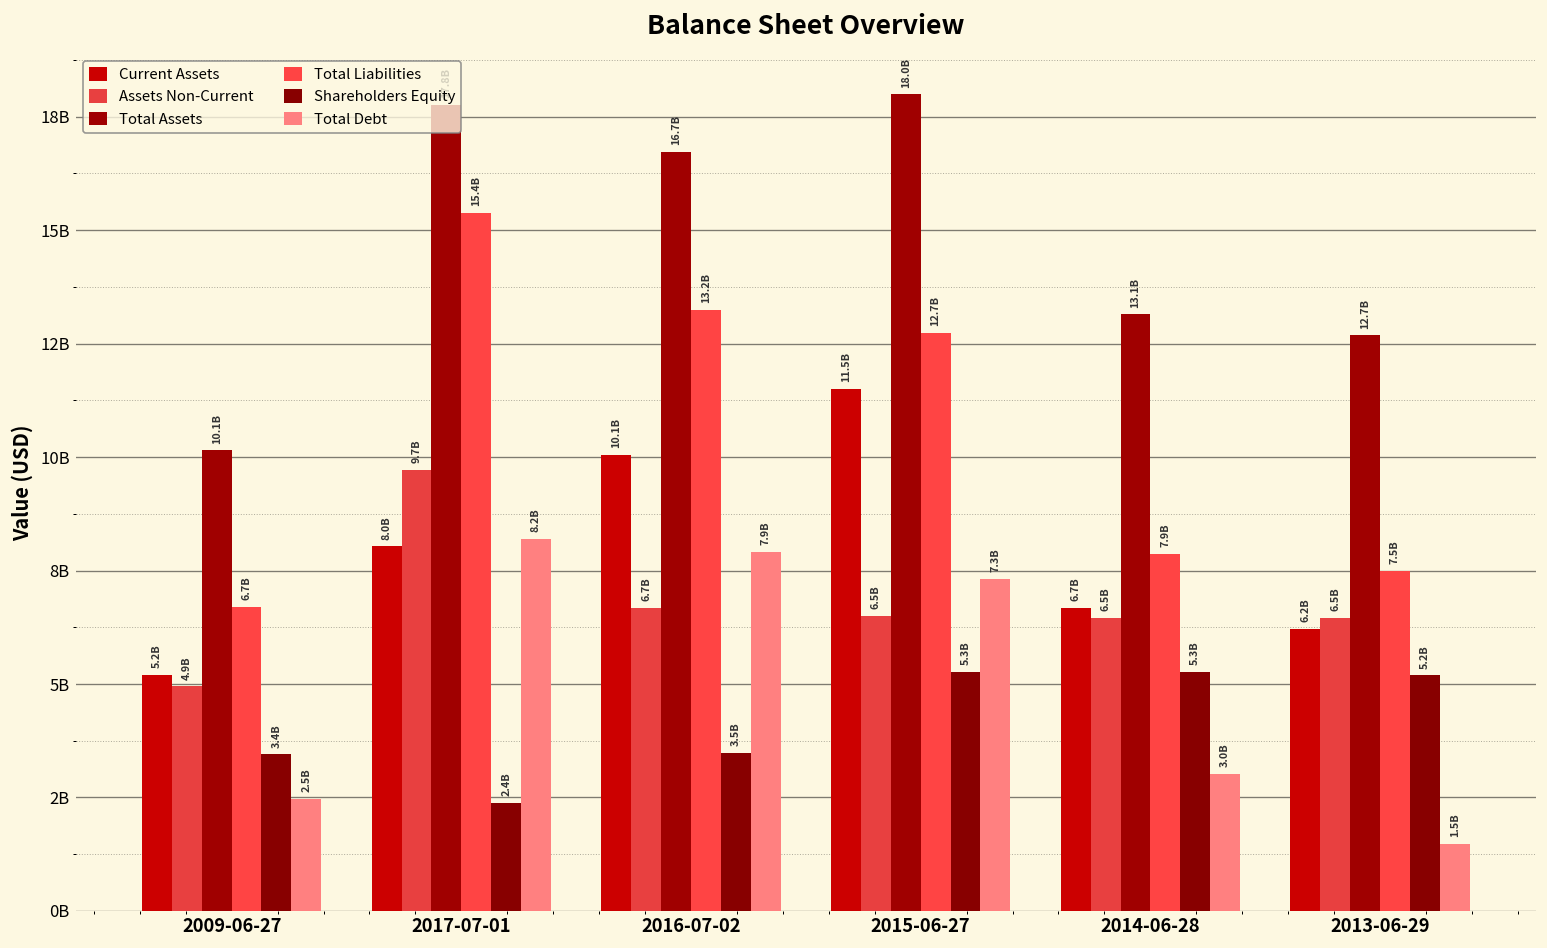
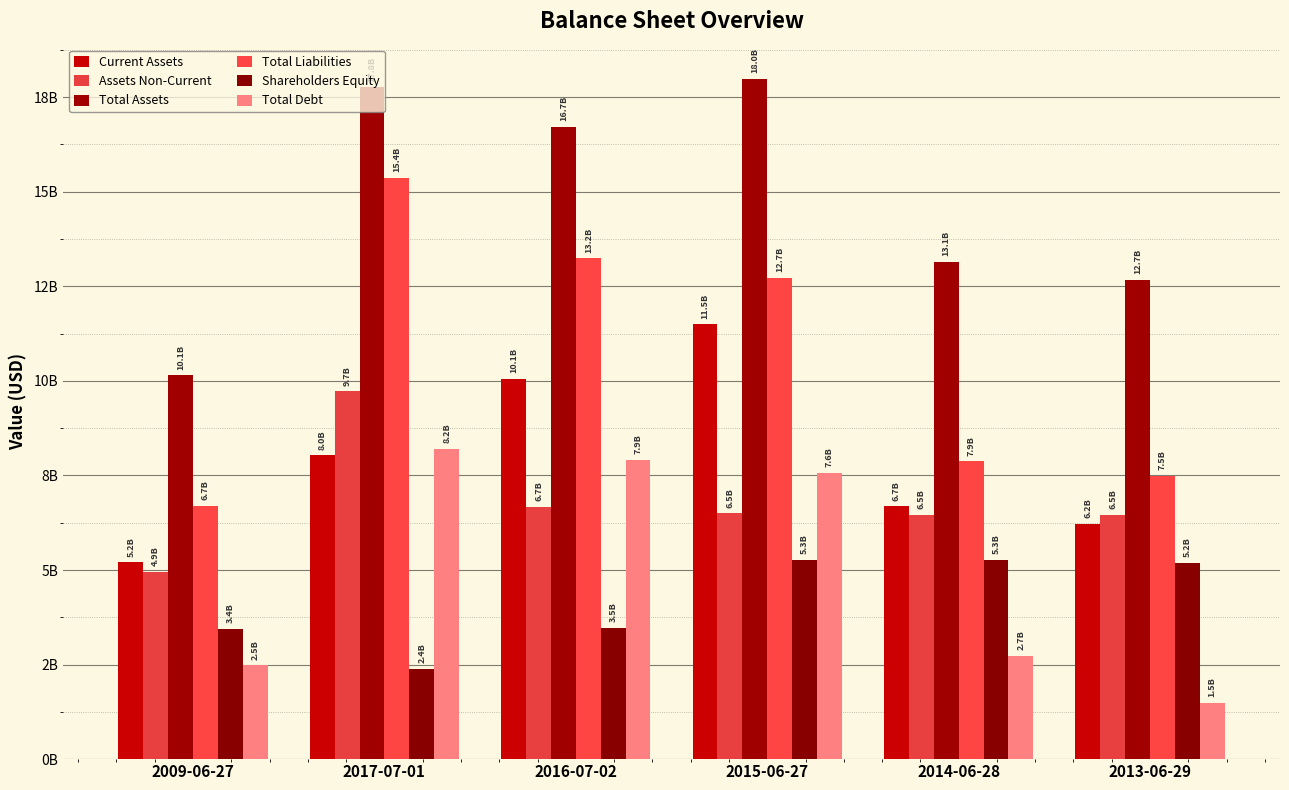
Total Debt, 2015-06-27: 7.3B -> 7.6B
Total Debt, 2014-06-28: 3.0B -> 2.7B
